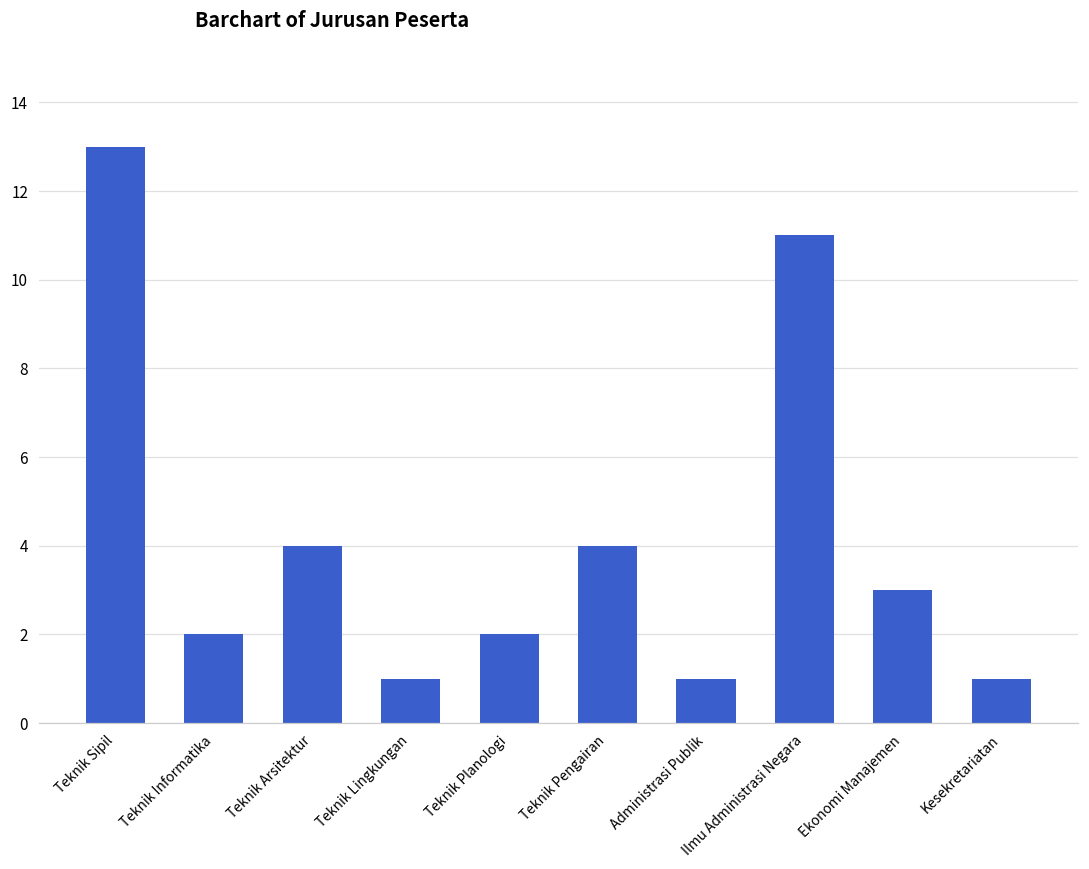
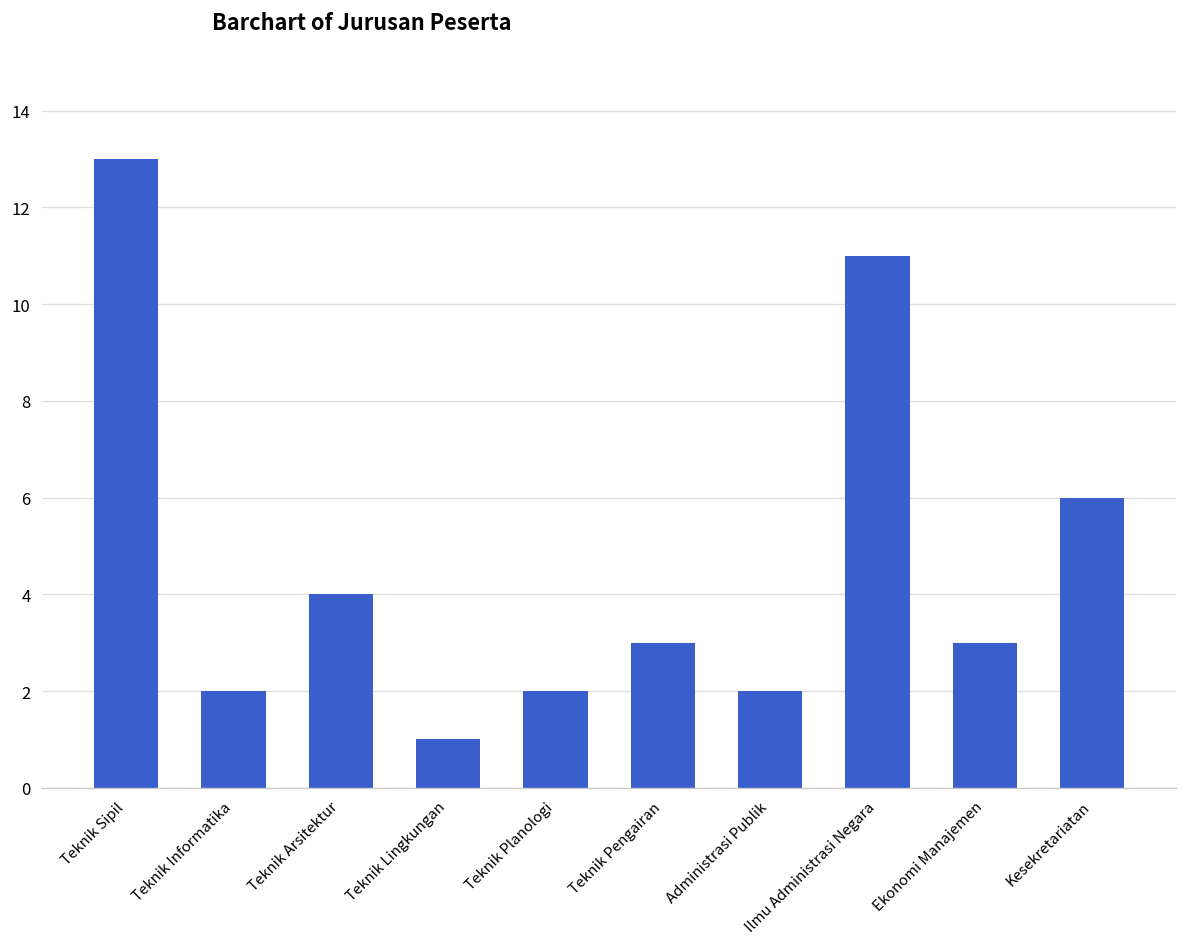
Teknik Pengairan: 4 -> 3
Administrasi Publik: 1 -> 2
Kesekretariatan: 1 -> 6
